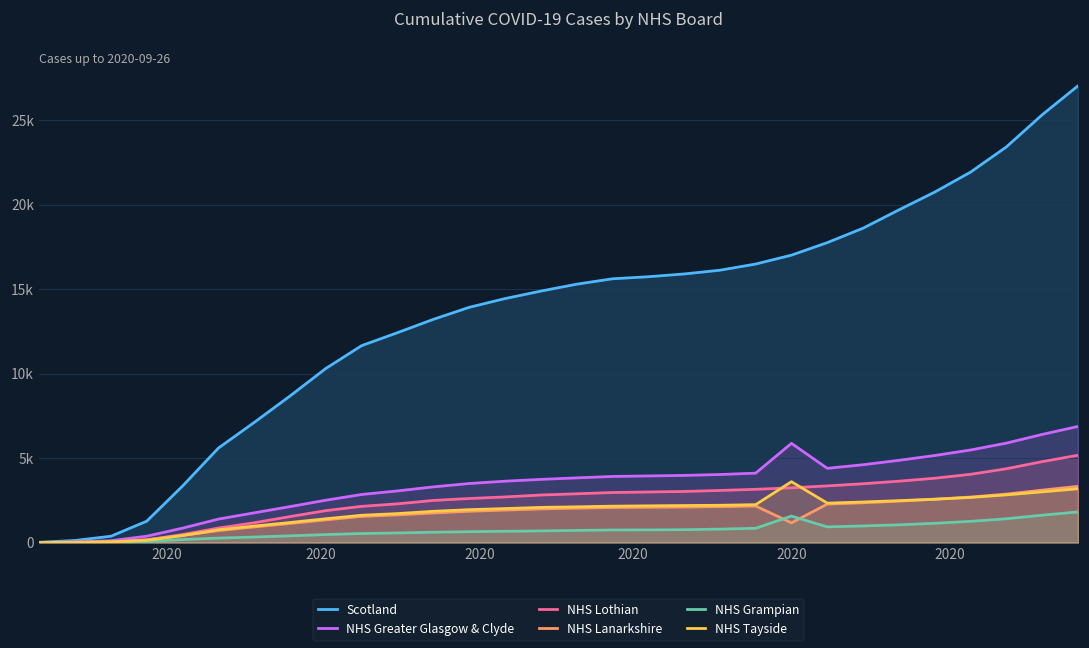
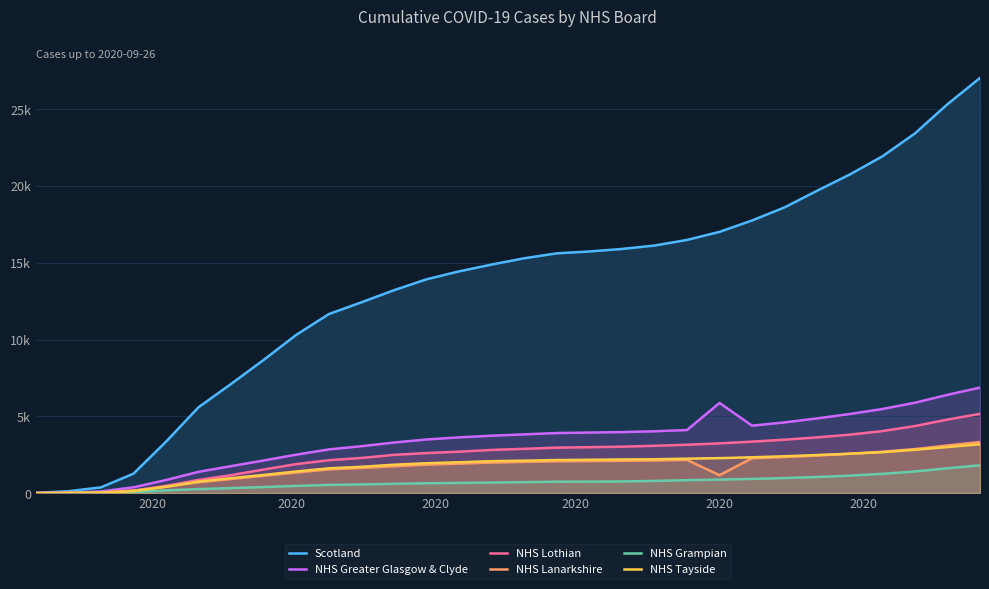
NHS Grampian, 2020: 1600 -> 900
NHS Tayside, 2020: 3600 -> 2300
